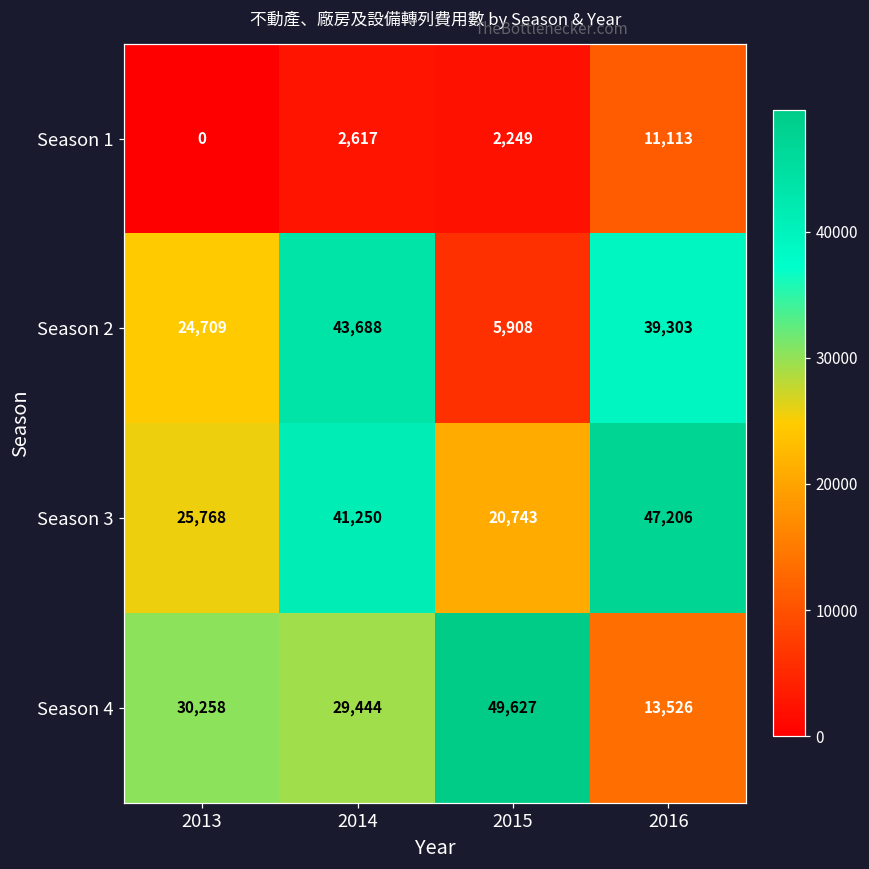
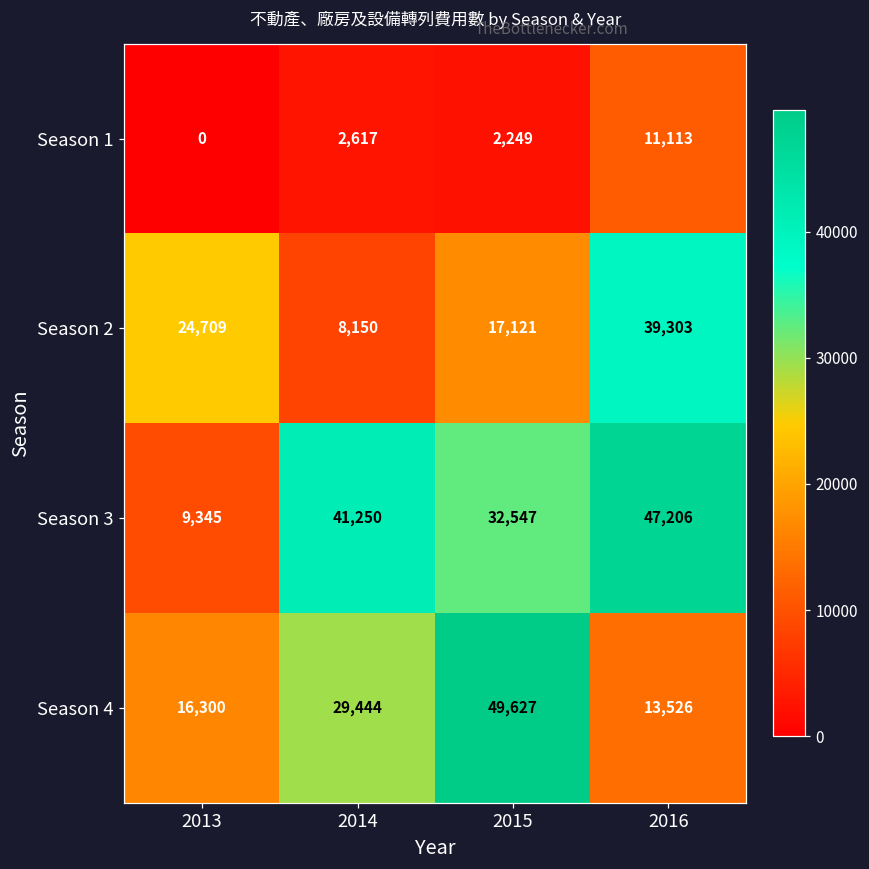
Season 2, 2014: 43,688 -> 8,150
Season 2, 2015: 5,908 -> 17,121
Season 3, 2013: 25,768 -> 9,345
Season 3, 2015: 20,743 -> 32,547
Season 4, 2013: 30,258 -> 16,300
